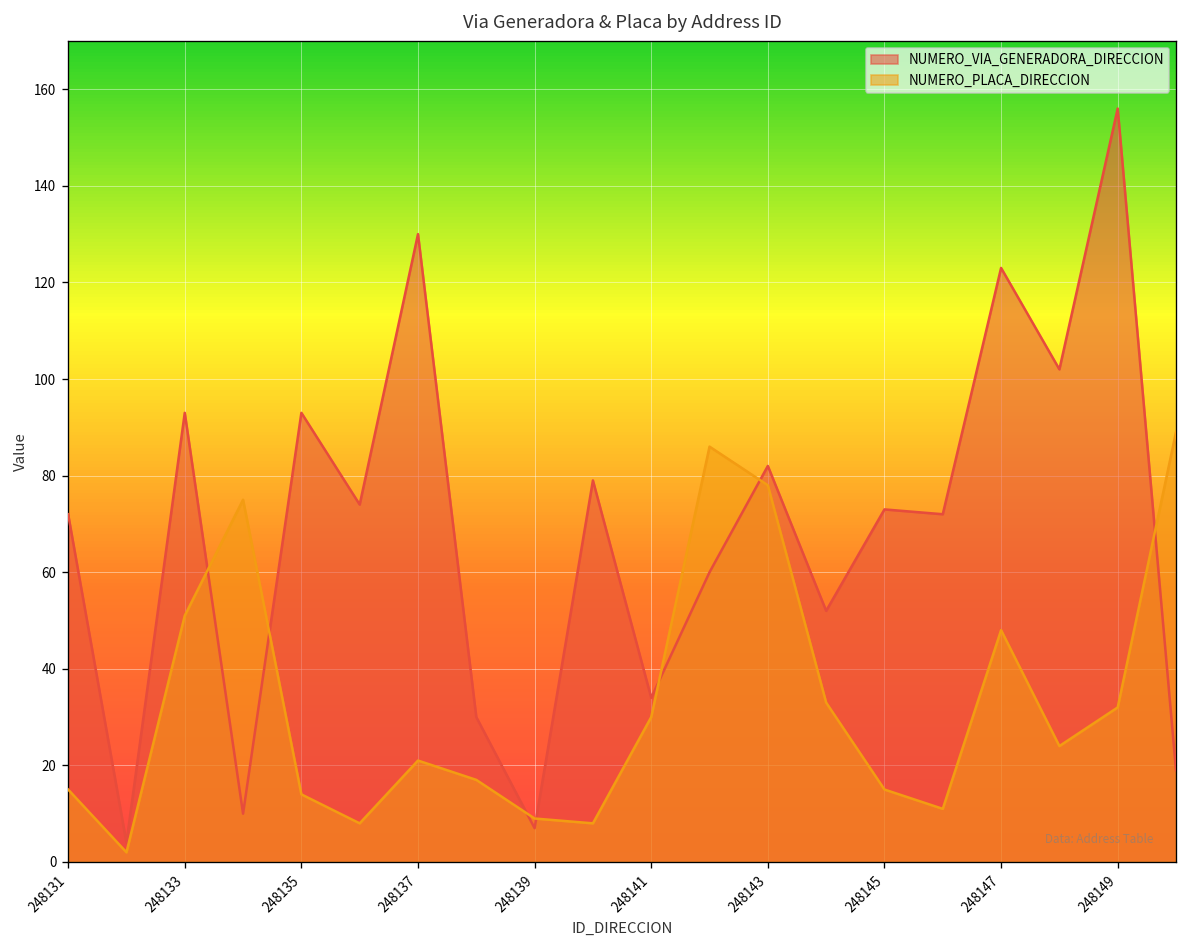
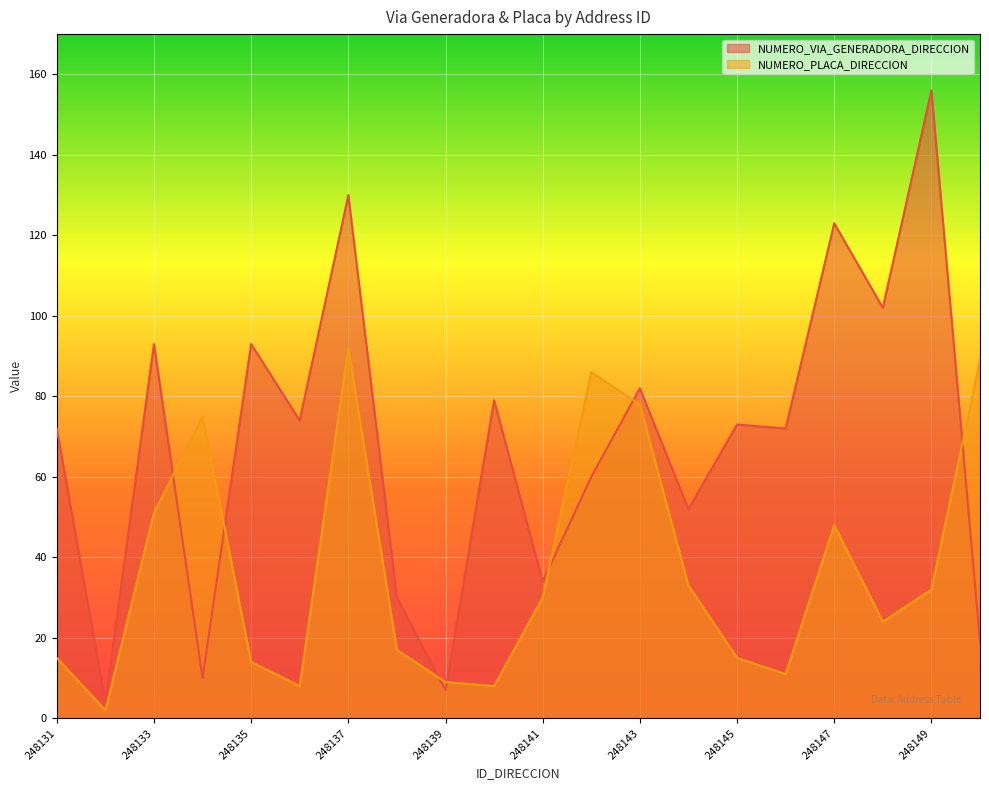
NUMERO_PLACA_DIRECCION, 248137: 21 -> 92
